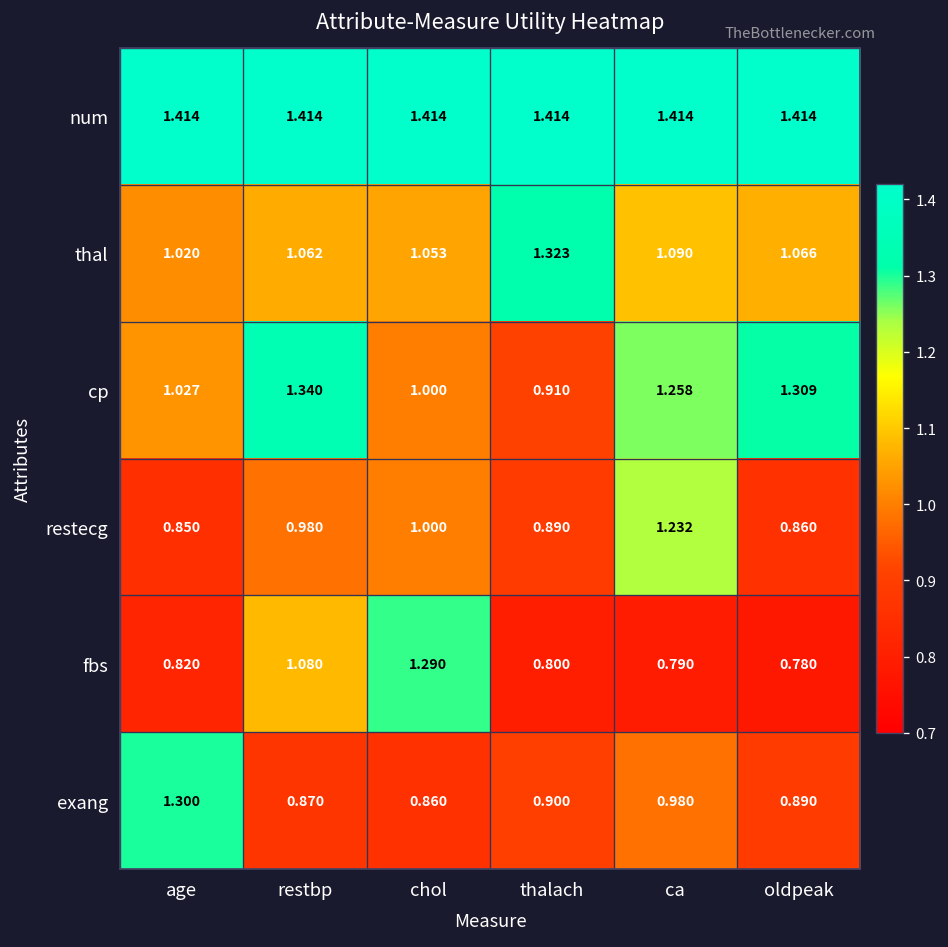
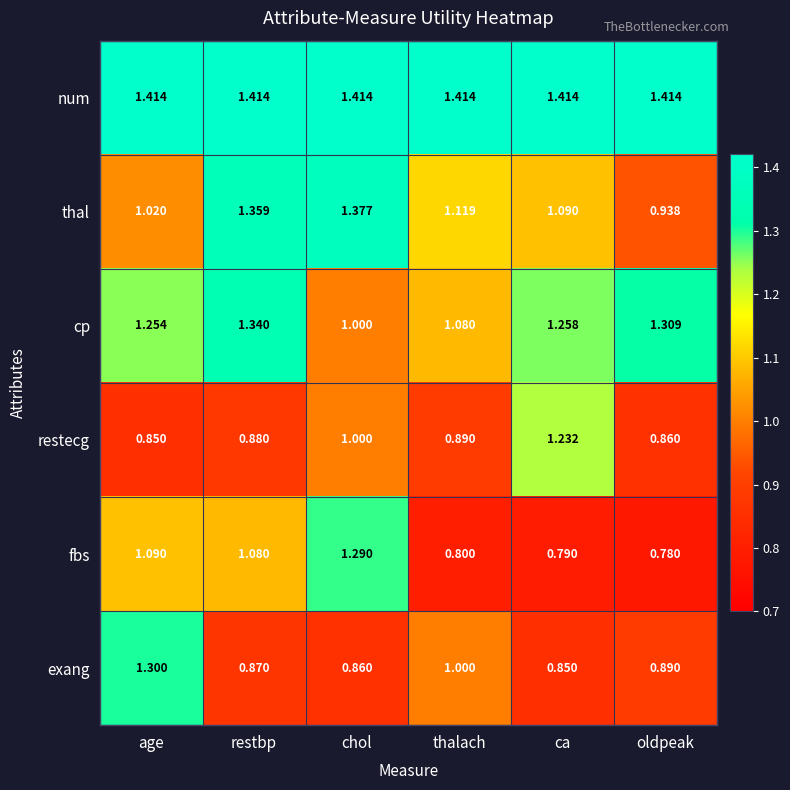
thal, restbp: 1.062 -> 1.359
thal, chol: 1.053 -> 1.377
thal, thalach: 1.323 -> 1.119
thal, oldpeak: 1.066 -> 0.938
cp, age: 1.027 -> 1.254
cp, thalach: 0.910 -> 1.080
restecg, restbp: 0.980 -> 0.880
fbs, age: 0.820 -> 1.090
exang, thalach: 0.900 -> 1.000
exang, ca: 0.980 -> 0.850
